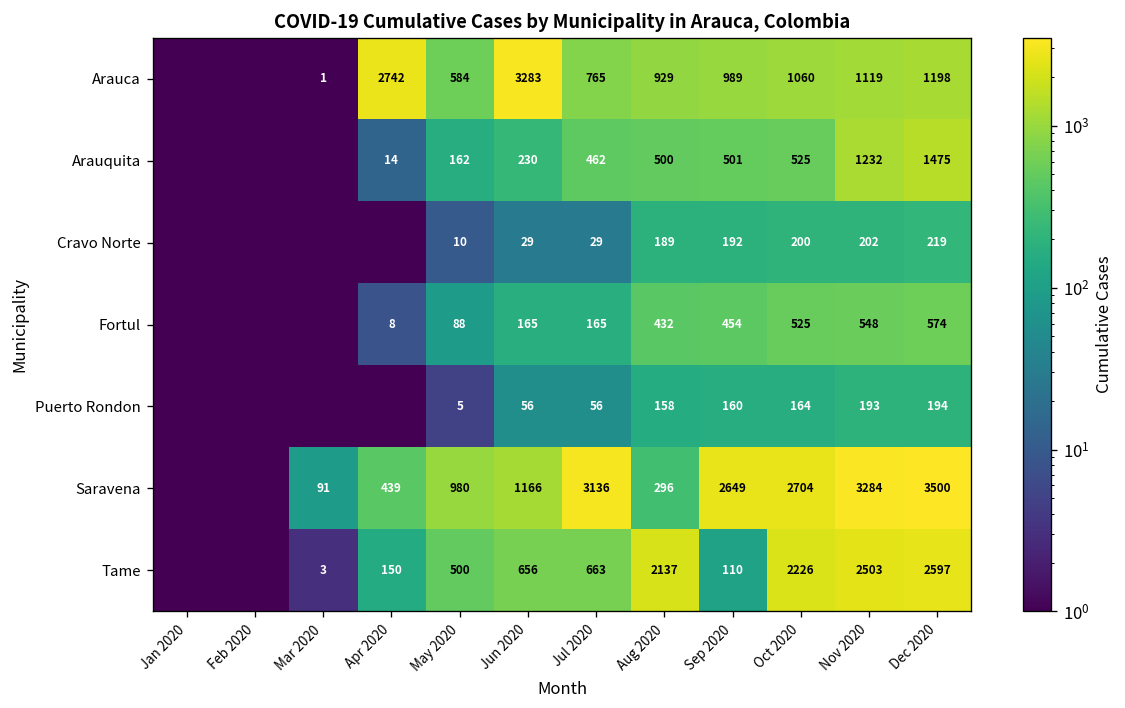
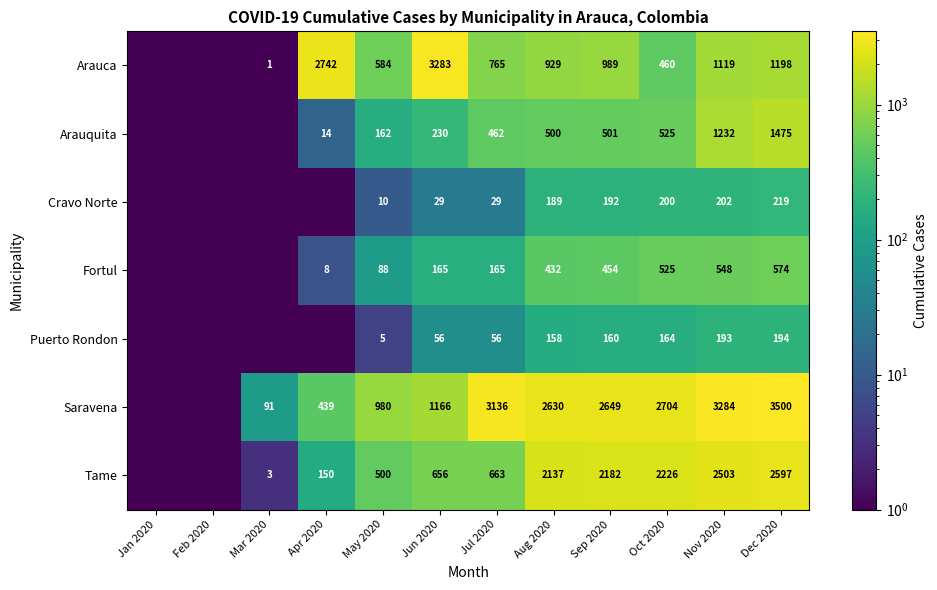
Arauca, Oct 2020: 1060 -> 460
Saravena, Aug 2020: 296 -> 2630
Tame, Sep 2020: 110 -> 2182
